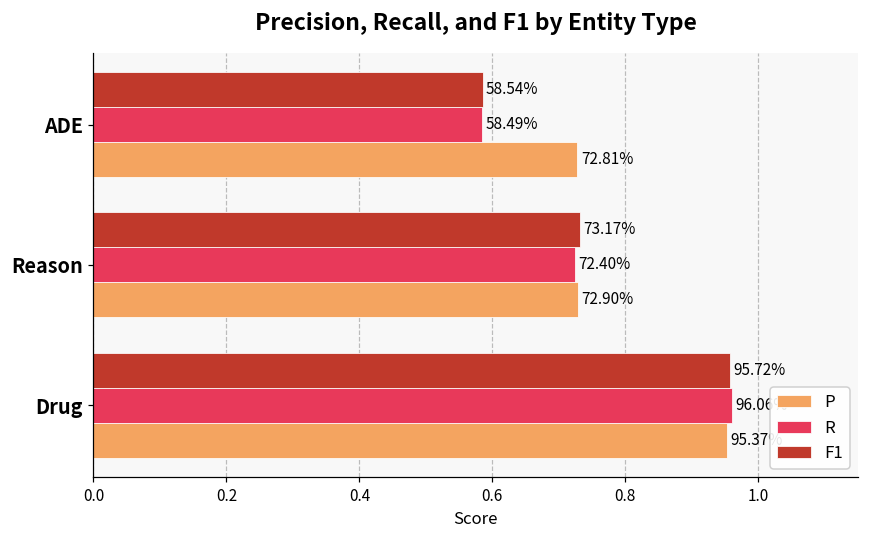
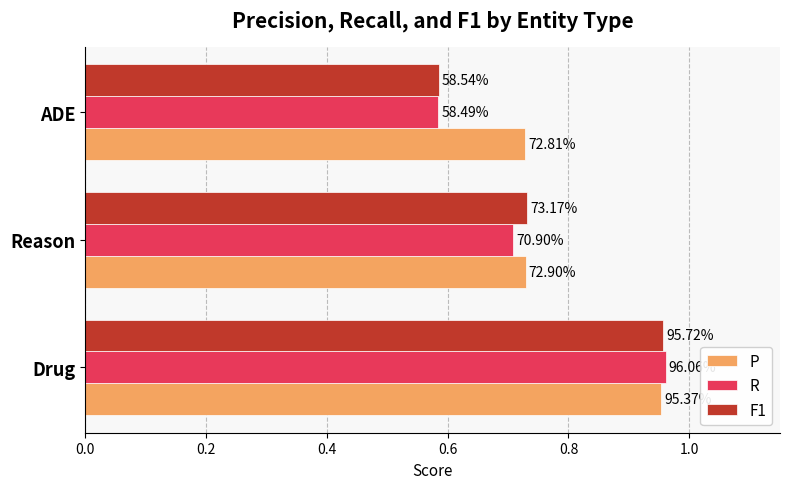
R, Reason: 72.40% -> 70.90%
